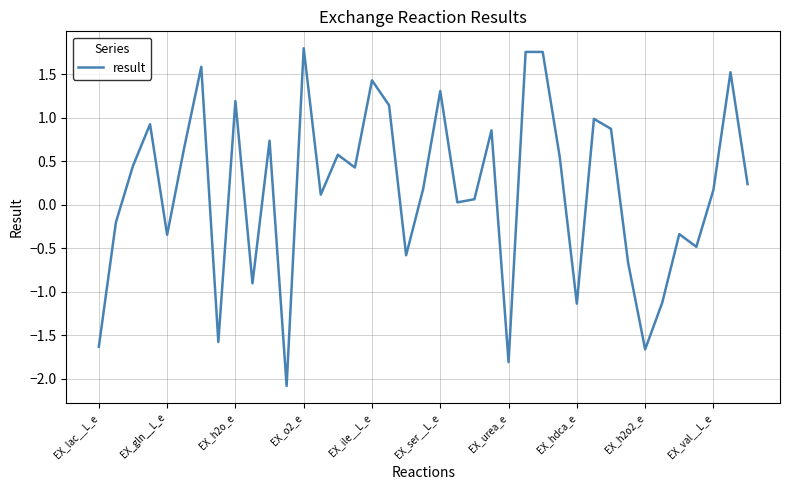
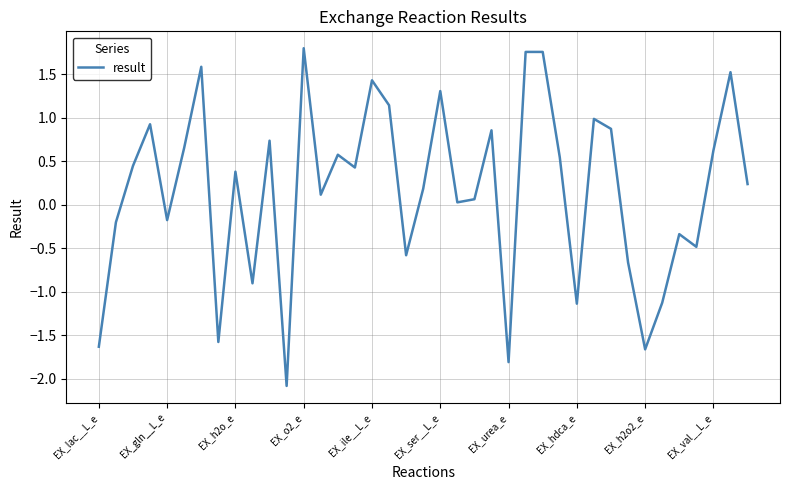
EX_gln__L_e: -0.3 -> -0.2
EX_h2o_e: 1.2 -> 0.4
EX_val__L_e: 0.2 -> 0.6
